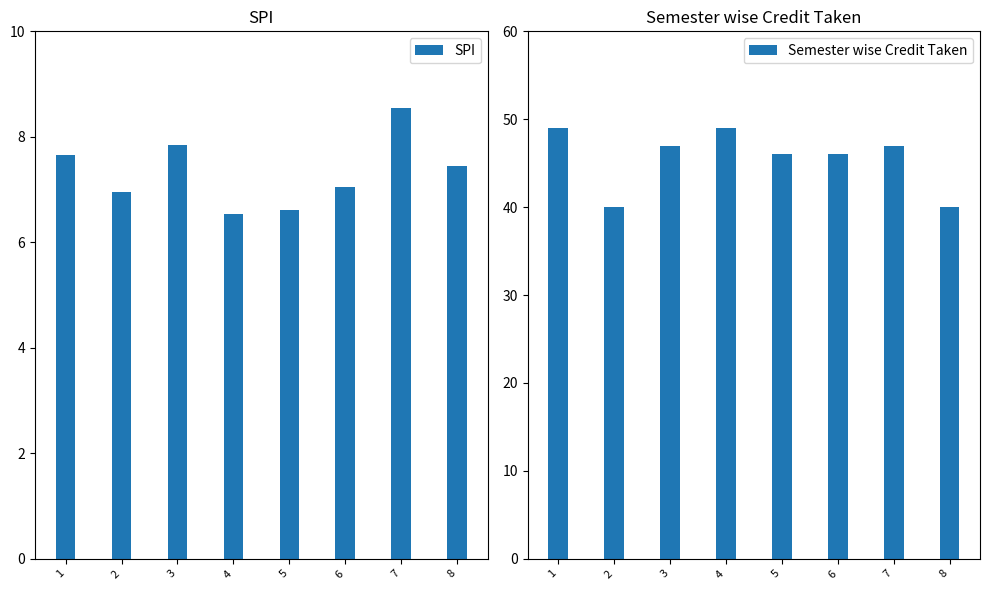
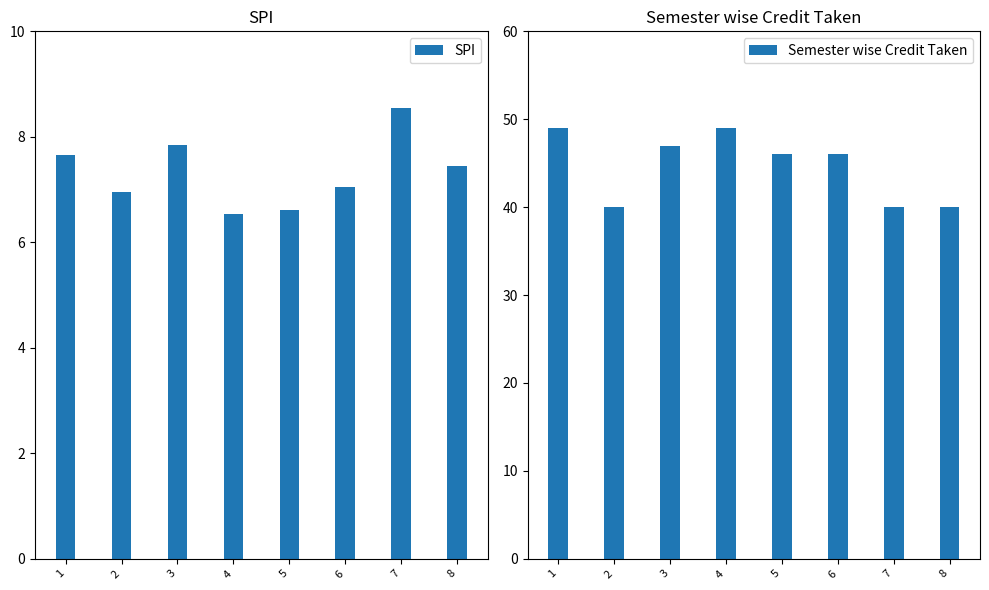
Semester wise Credit Taken, 7: 47 -> 40
